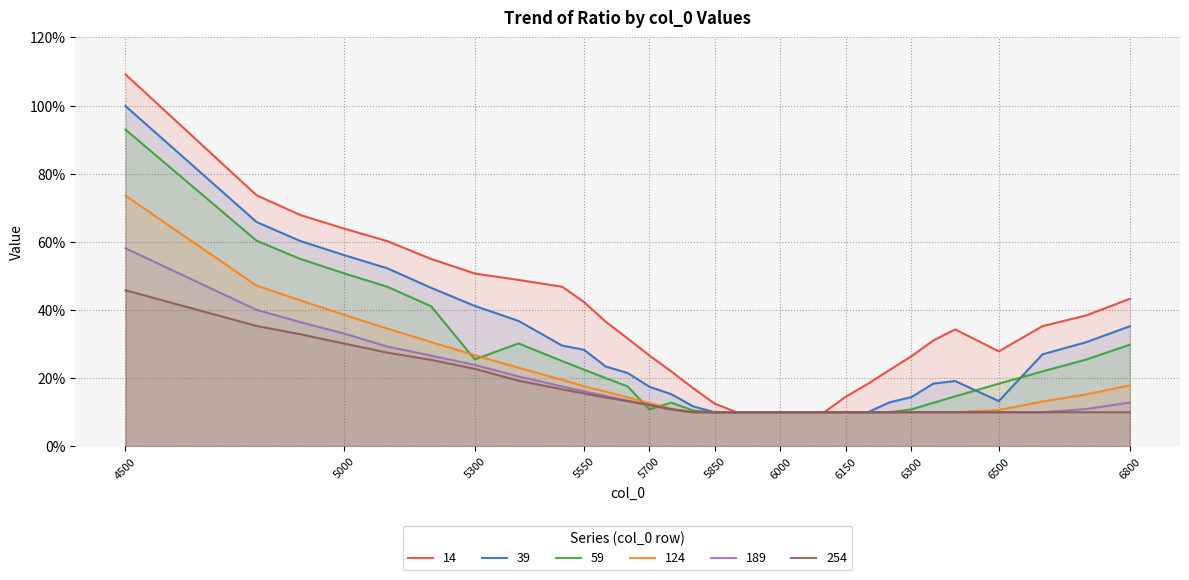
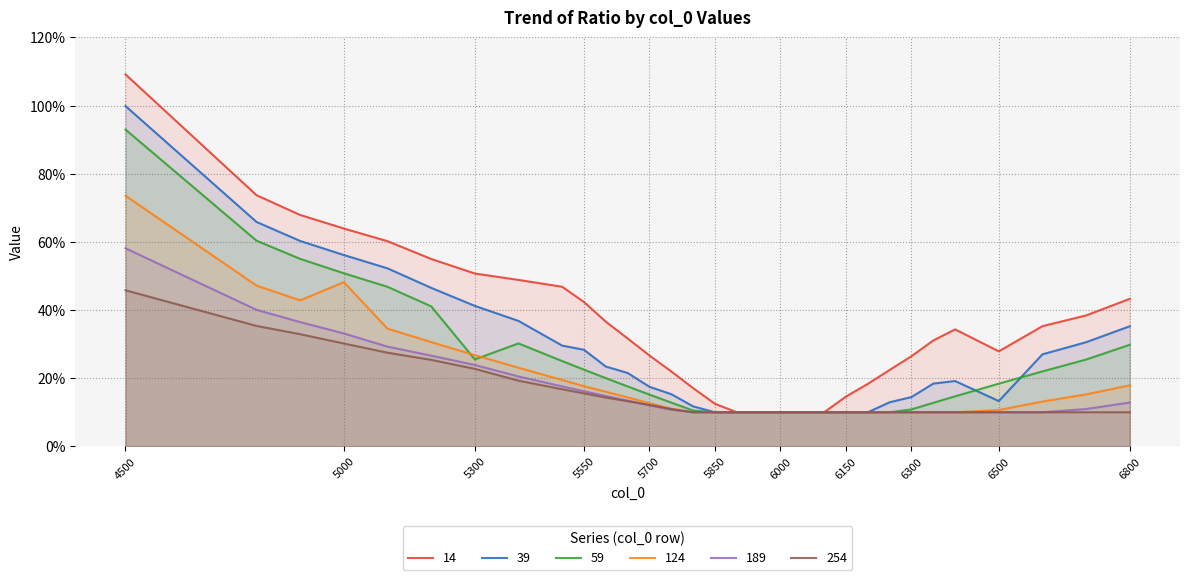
124, 5000: 39% -> 48%
59, 5700: 11% -> 15%
